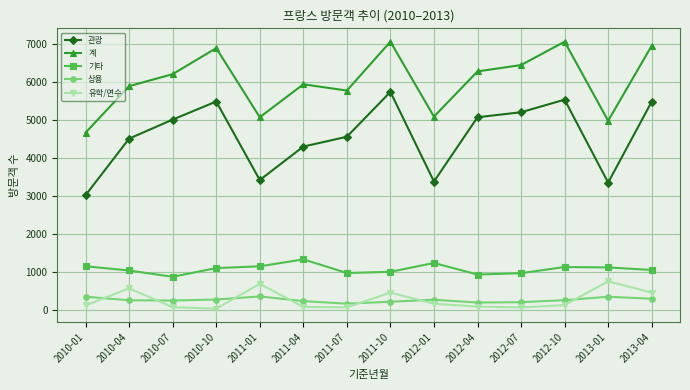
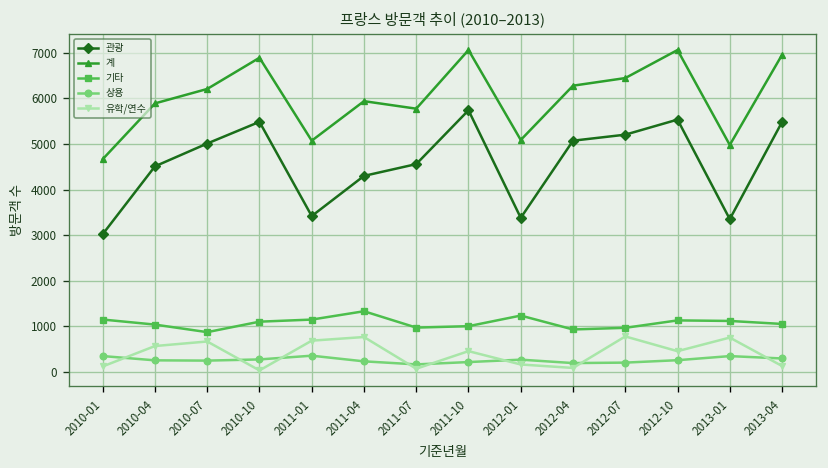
유학/연수, 2010-07: 100 -> 700
유학/연수, 2011-04: 100 -> 800
유학/연수, 2012-07: 100 -> 800
유학/연수, 2012-10: 100 -> 500
유학/연수, 2013-04: 500 -> 100
